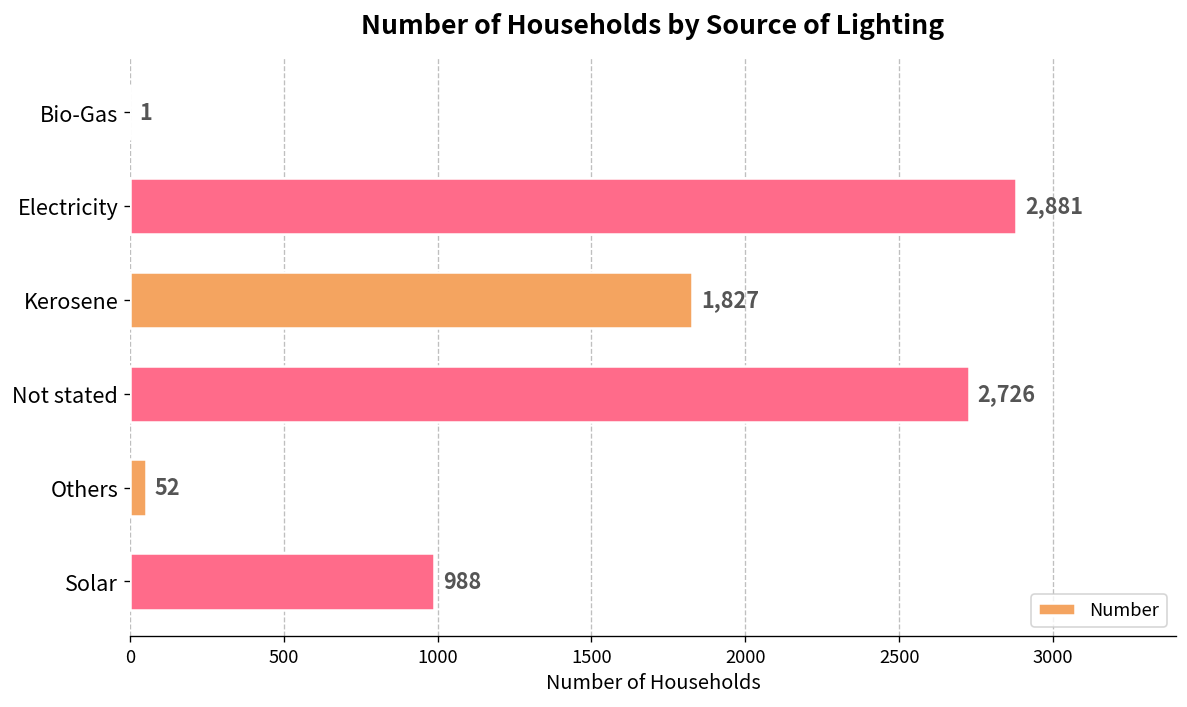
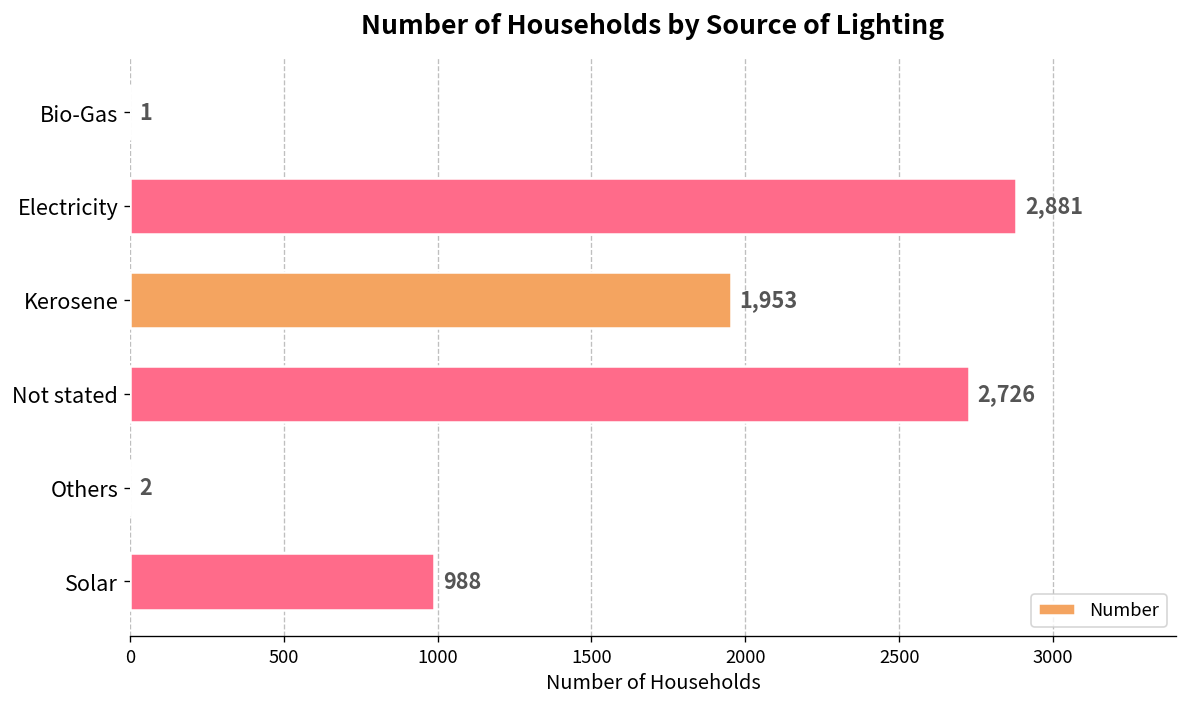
Kerosene: 1,827 -> 1,953
Others: 52 -> 2
